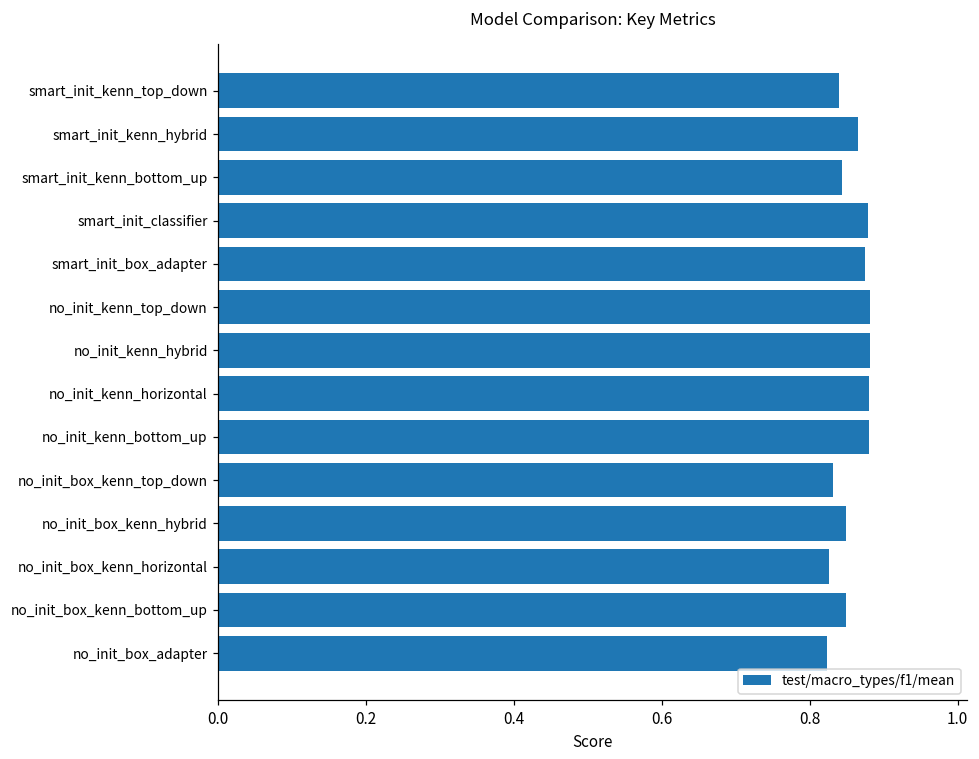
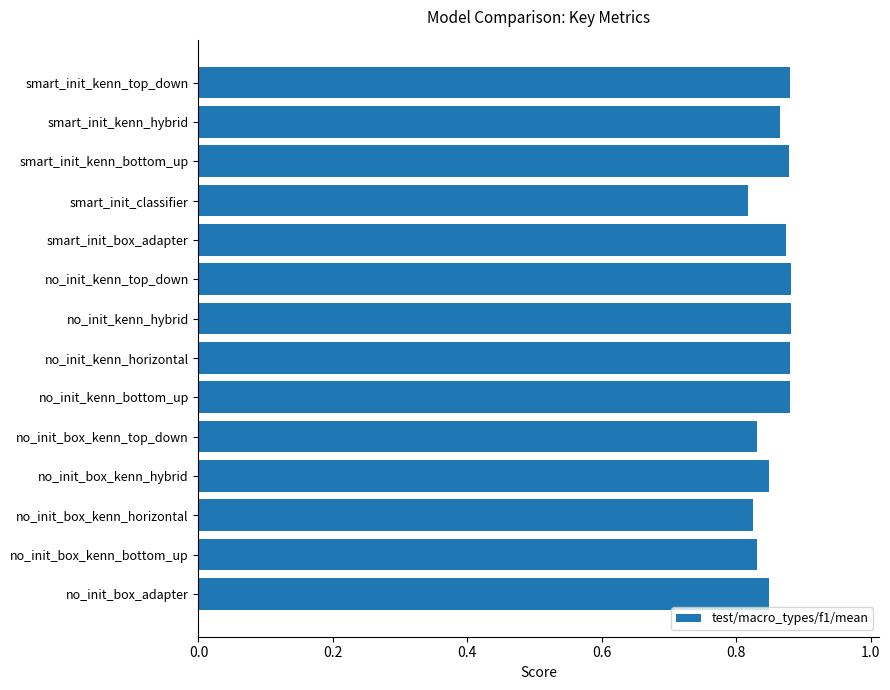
smart_init_kenn_top_down: 0.84 -> 0.88
smart_init_kenn_bottom_up: 0.84 -> 0.88
smart_init_classifier: 0.88 -> 0.82
no_init_box_kenn_bottom_up: 0.85 -> 0.83
no_init_box_adapter: 0.82 -> 0.85
